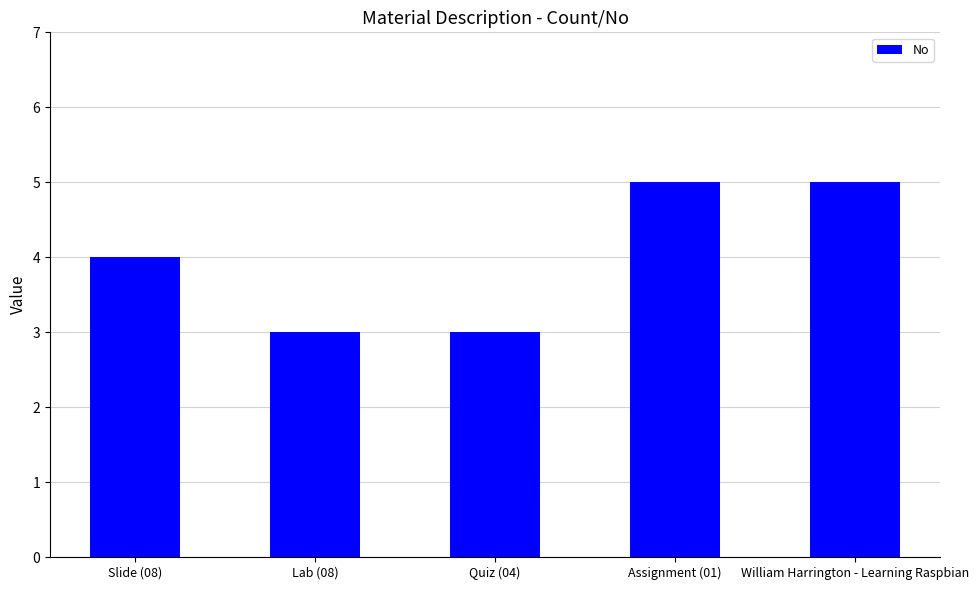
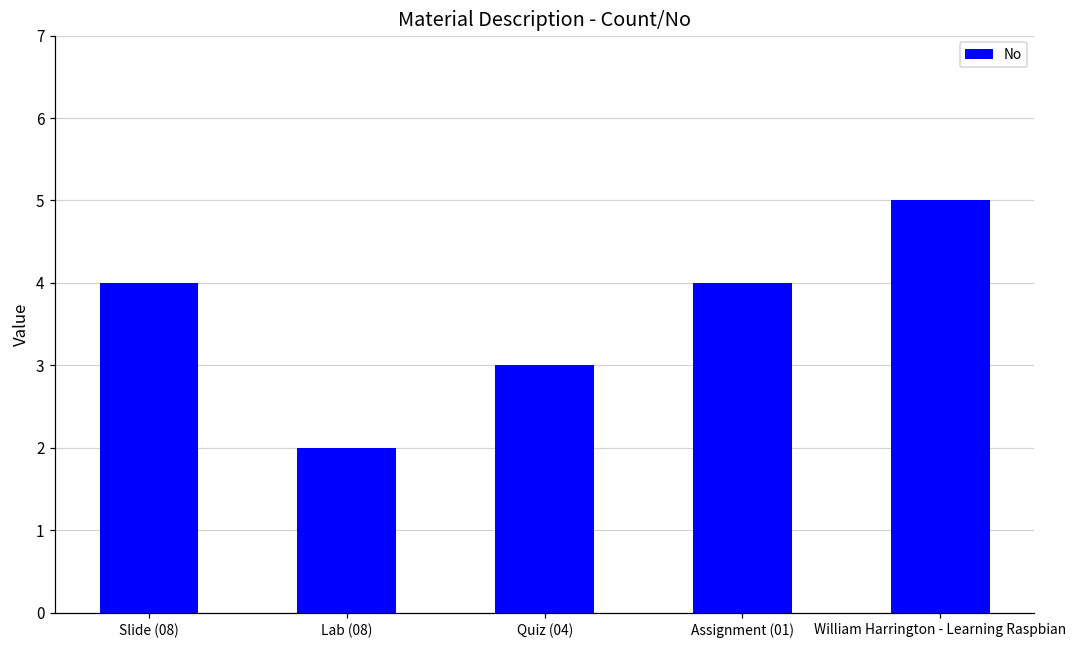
Lab (08): 3 -> 2
Assignment (01): 5 -> 4
